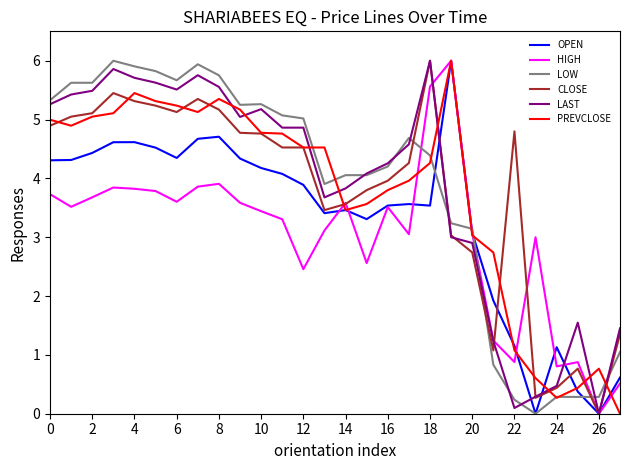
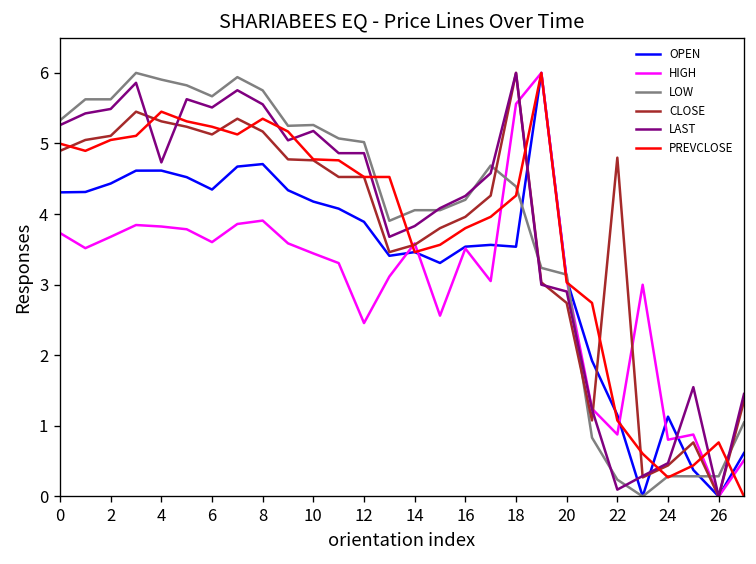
LAST, 4: 5.7 -> 4.7
